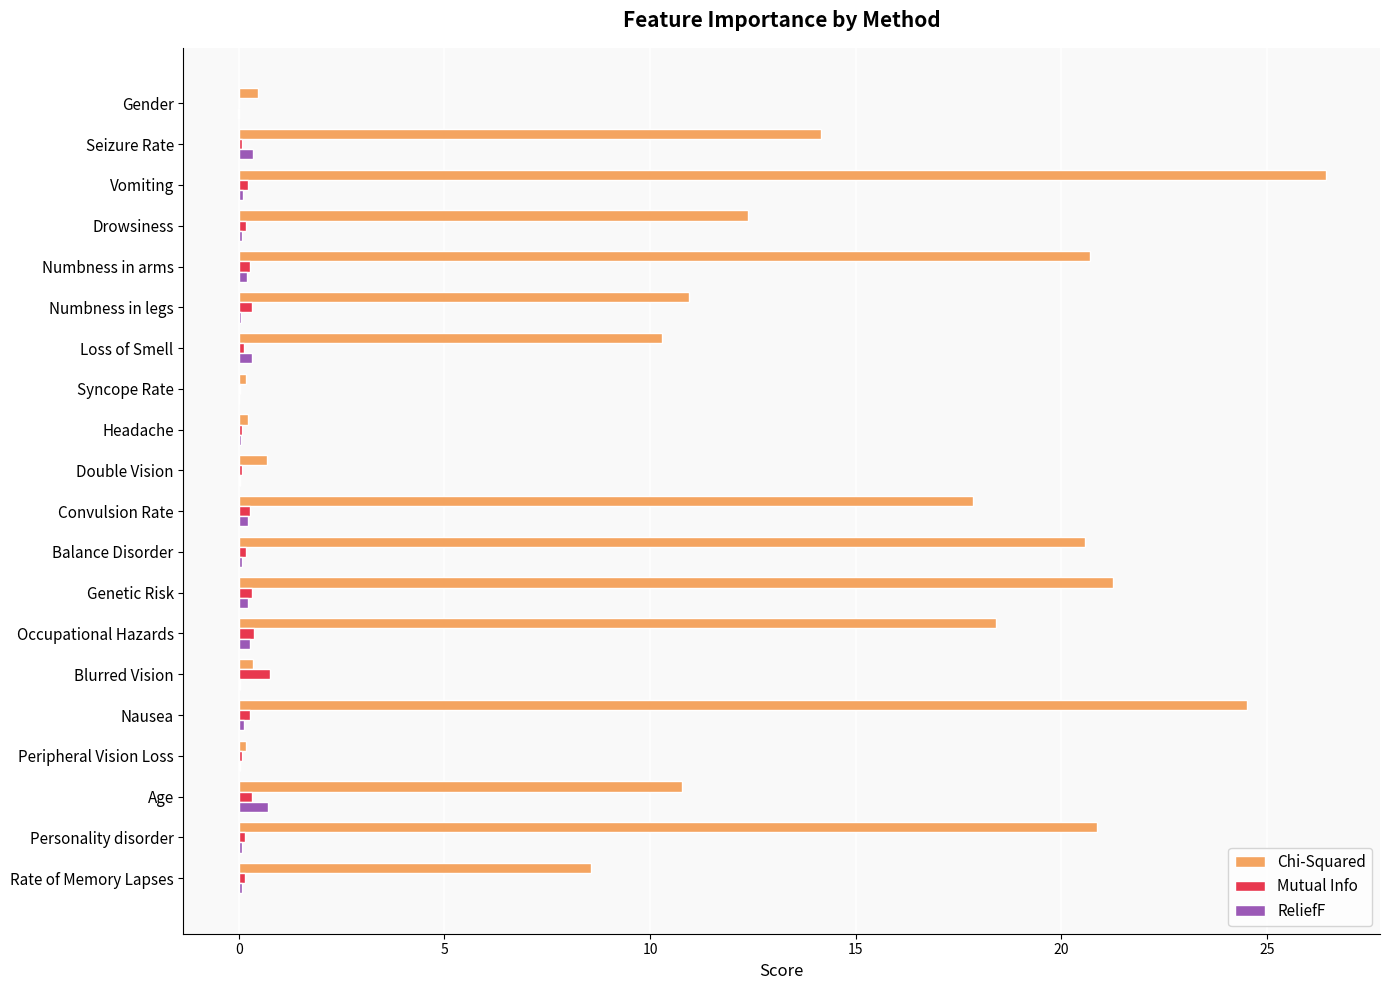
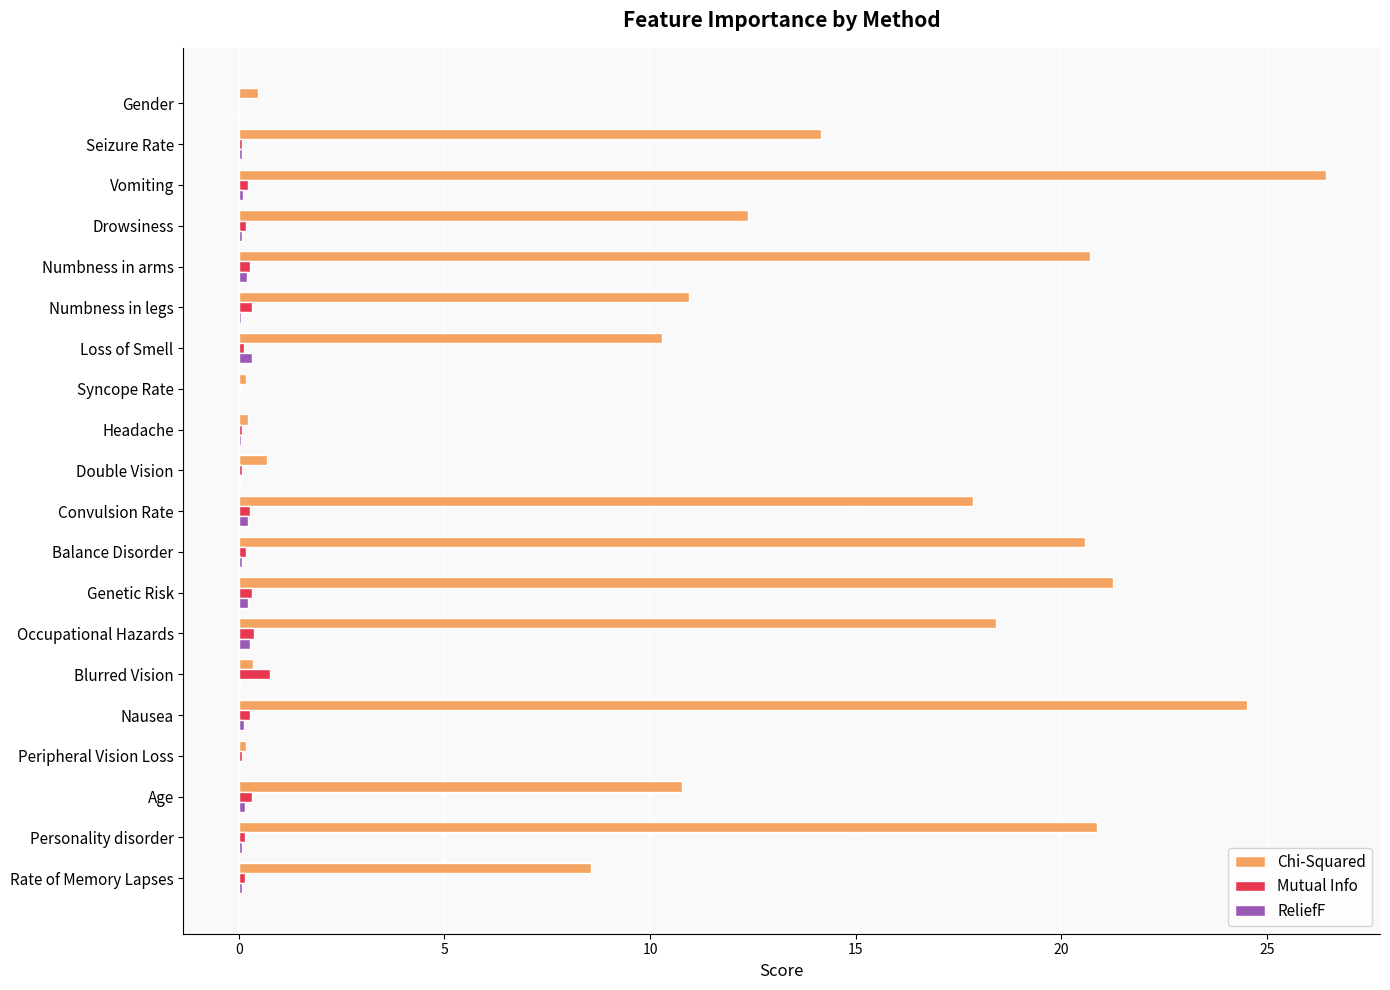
ReliefF, Seizure Rate: 0.3 -> 0.1
ReliefF, Age: 0.7 -> 0.1
